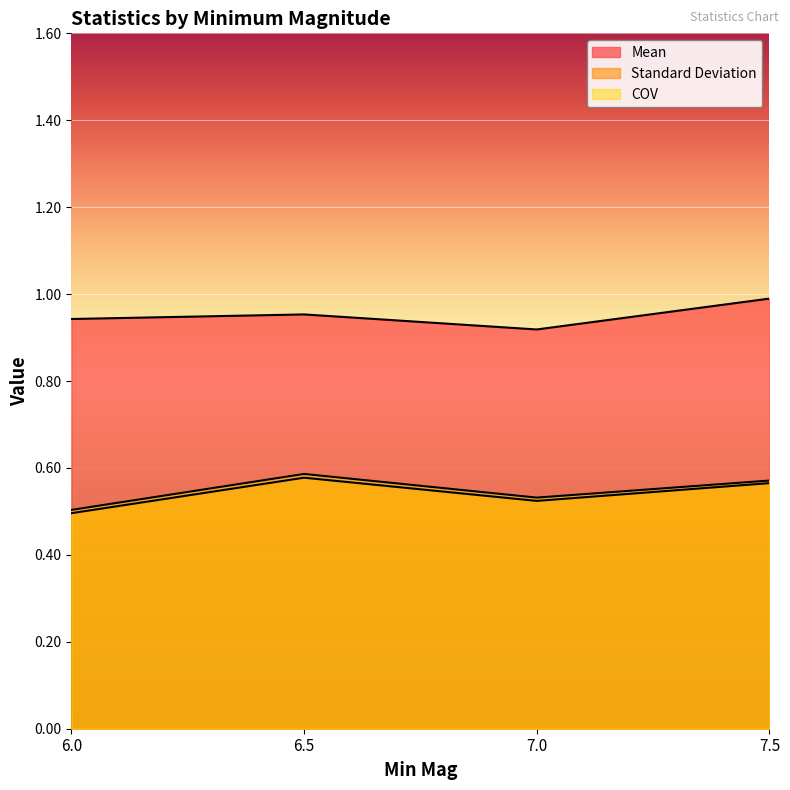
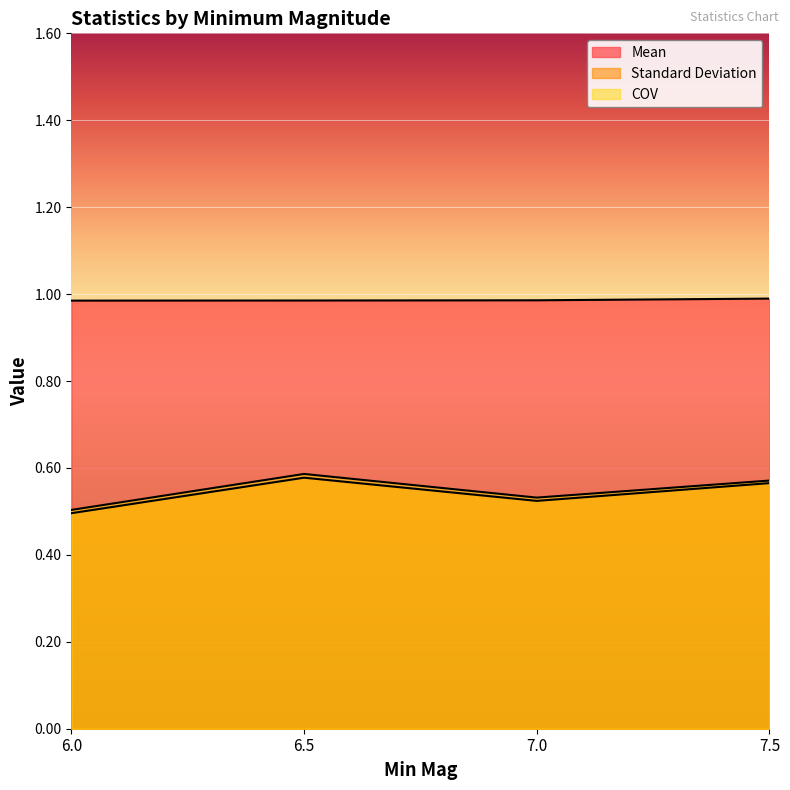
Mean, 6.0: 0.94 -> 0.99
Mean, 6.5: 0.95 -> 0.99
Mean, 7.0: 0.92 -> 0.99
